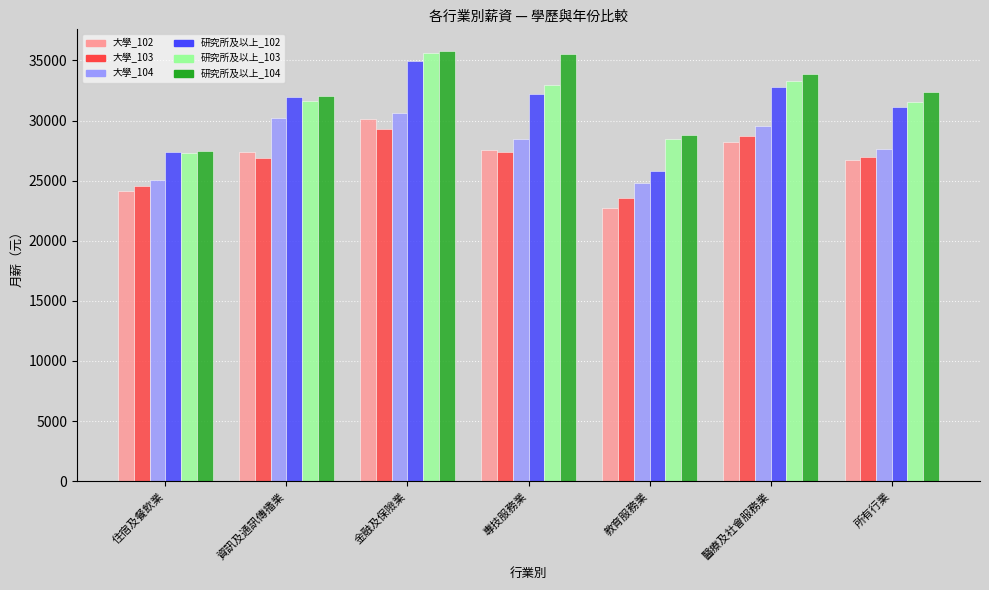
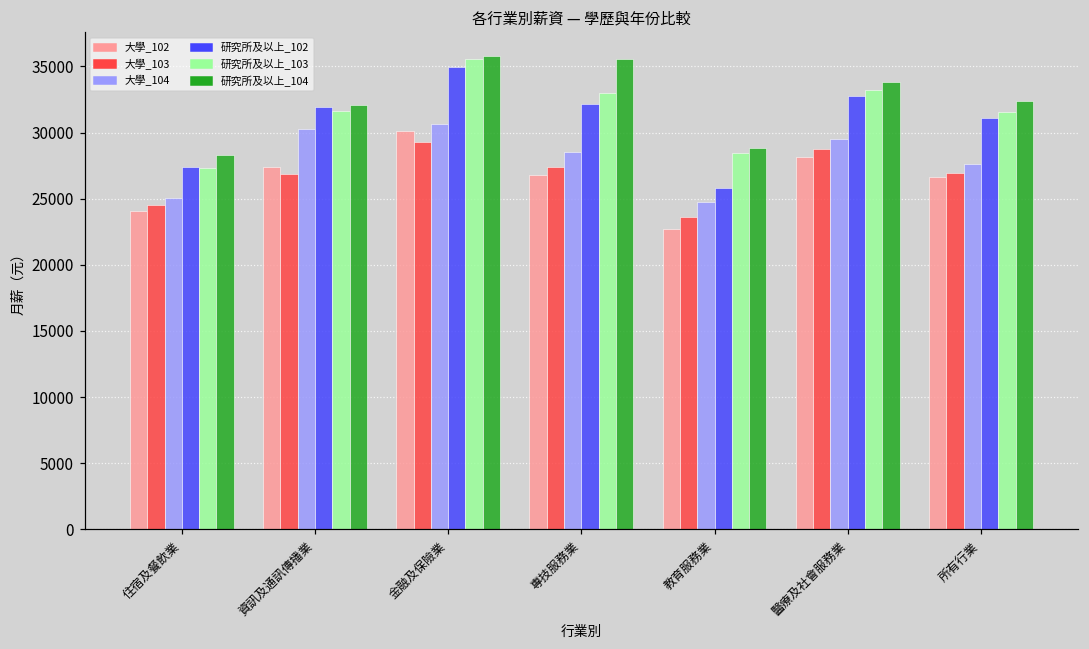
研究所及以上_104, 住宿及餐飲業: 27400 -> 28300
大學_102, 專技服務業: 27600 -> 26800
